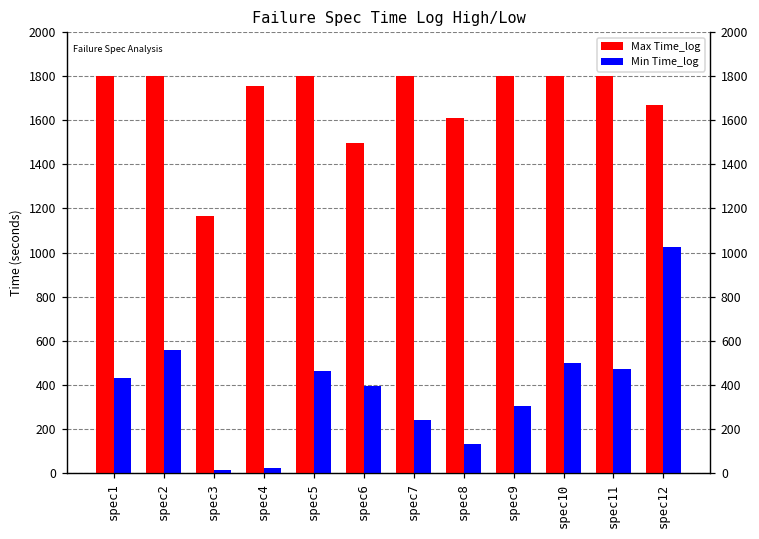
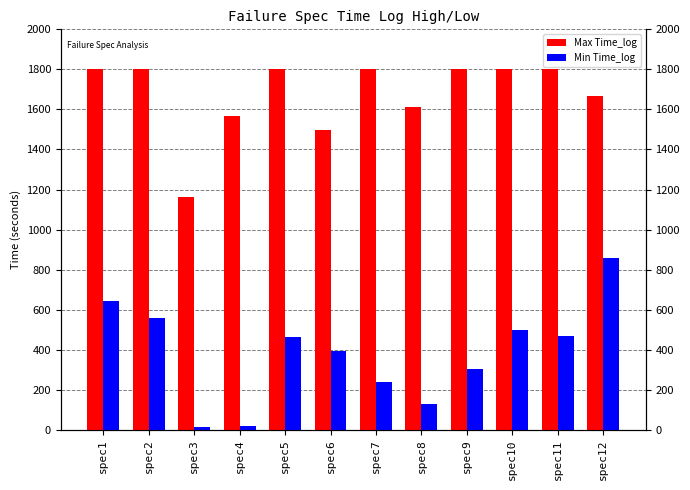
Min Time_log, spec1: 430 -> 640
Max Time_log, spec4: 1750 -> 1570
Min Time_log, spec12: 1020 -> 860
